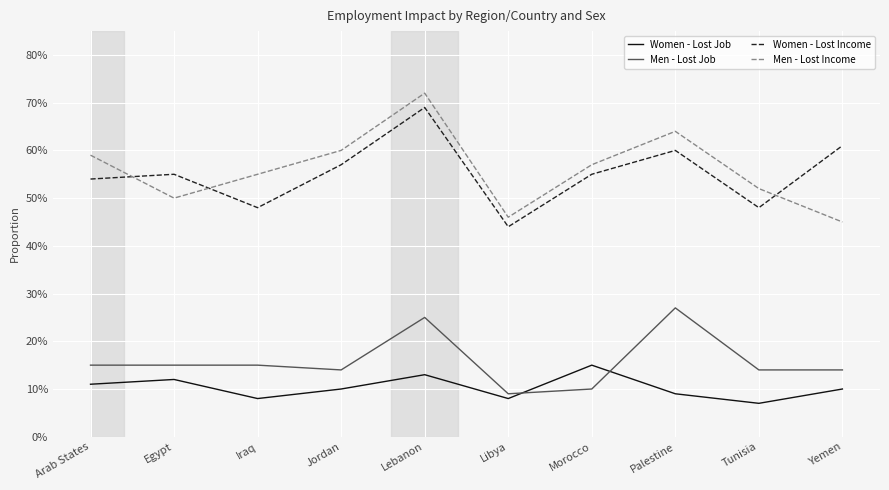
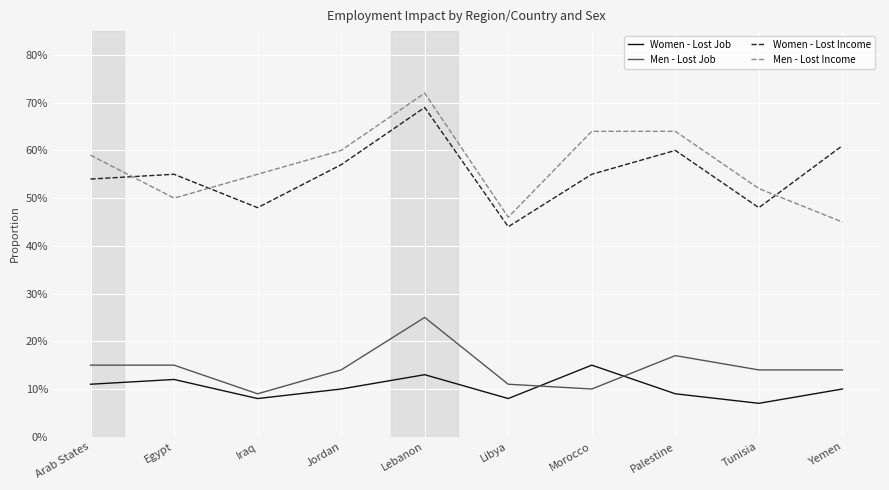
Men - Lost Job, Iraq: 15% -> 9%
Men - Lost Job, Libya: 9% -> 11%
Men - Lost Income, Morocco: 57% -> 64%
Men - Lost Job, Palestine: 27% -> 17%
